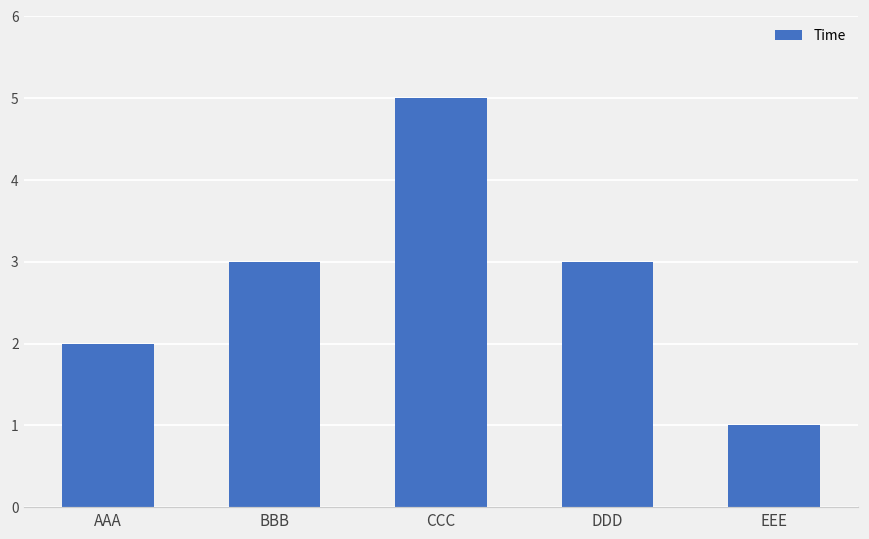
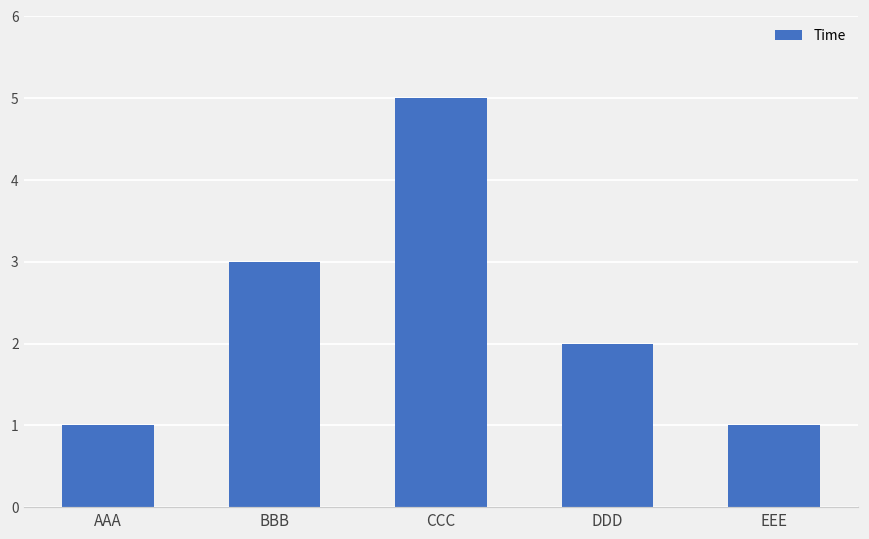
AAA: 2 -> 1
DDD: 3 -> 2
